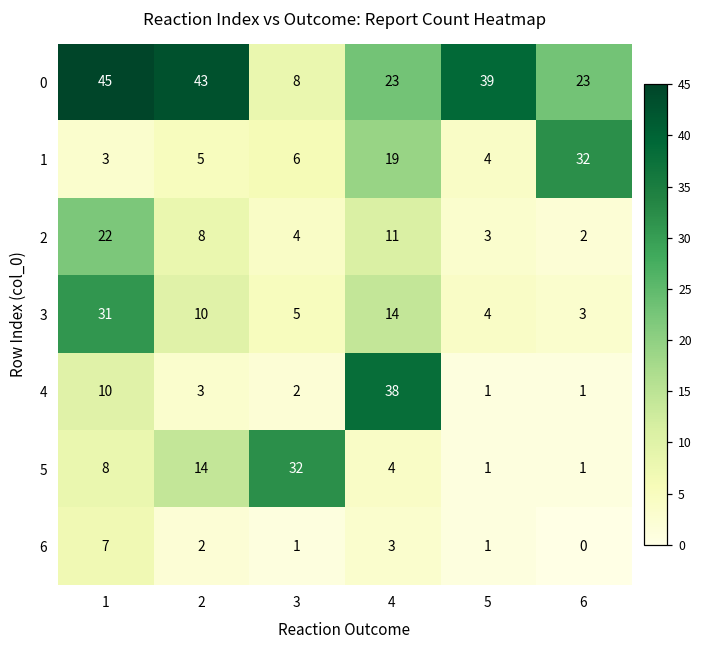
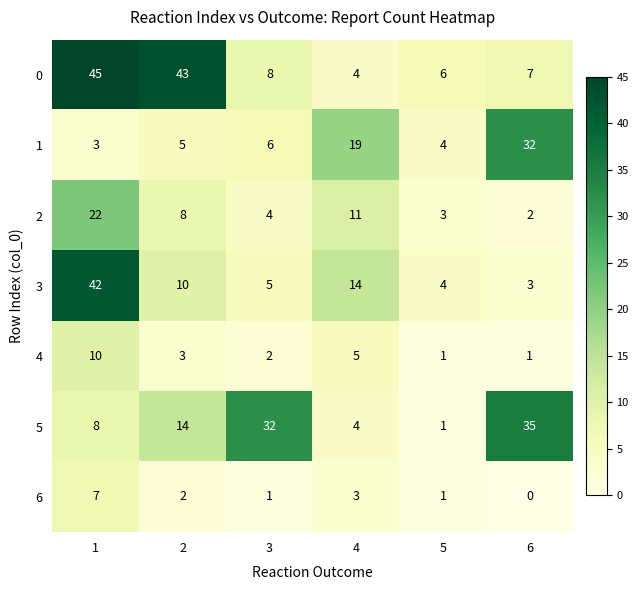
0, 4: 23 -> 4
0, 5: 39 -> 6
0, 6: 23 -> 7
3, 1: 31 -> 42
4, 4: 38 -> 5
5, 6: 1 -> 35
